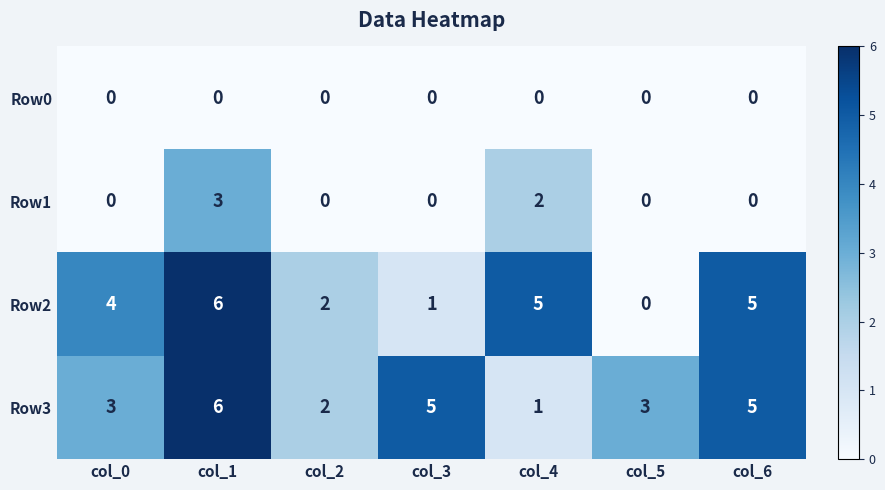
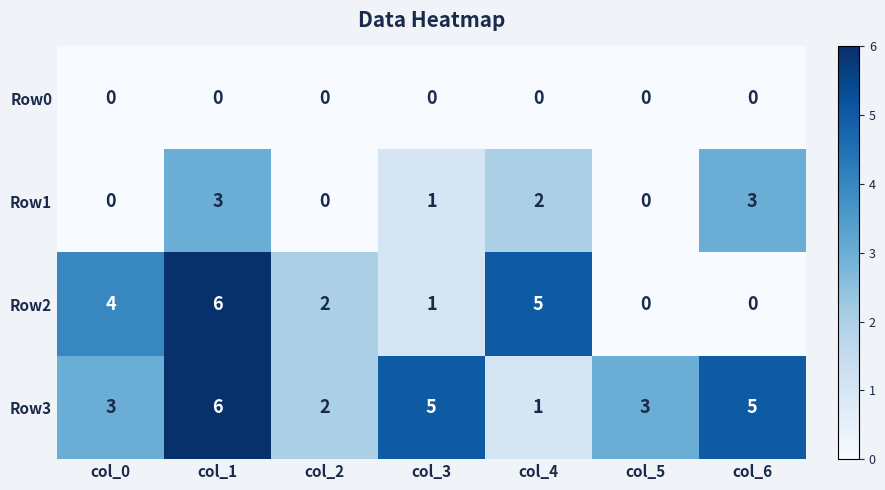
Row1, col_3: 0 -> 1
Row1, col_6: 0 -> 3
Row2, col_6: 5 -> 0
